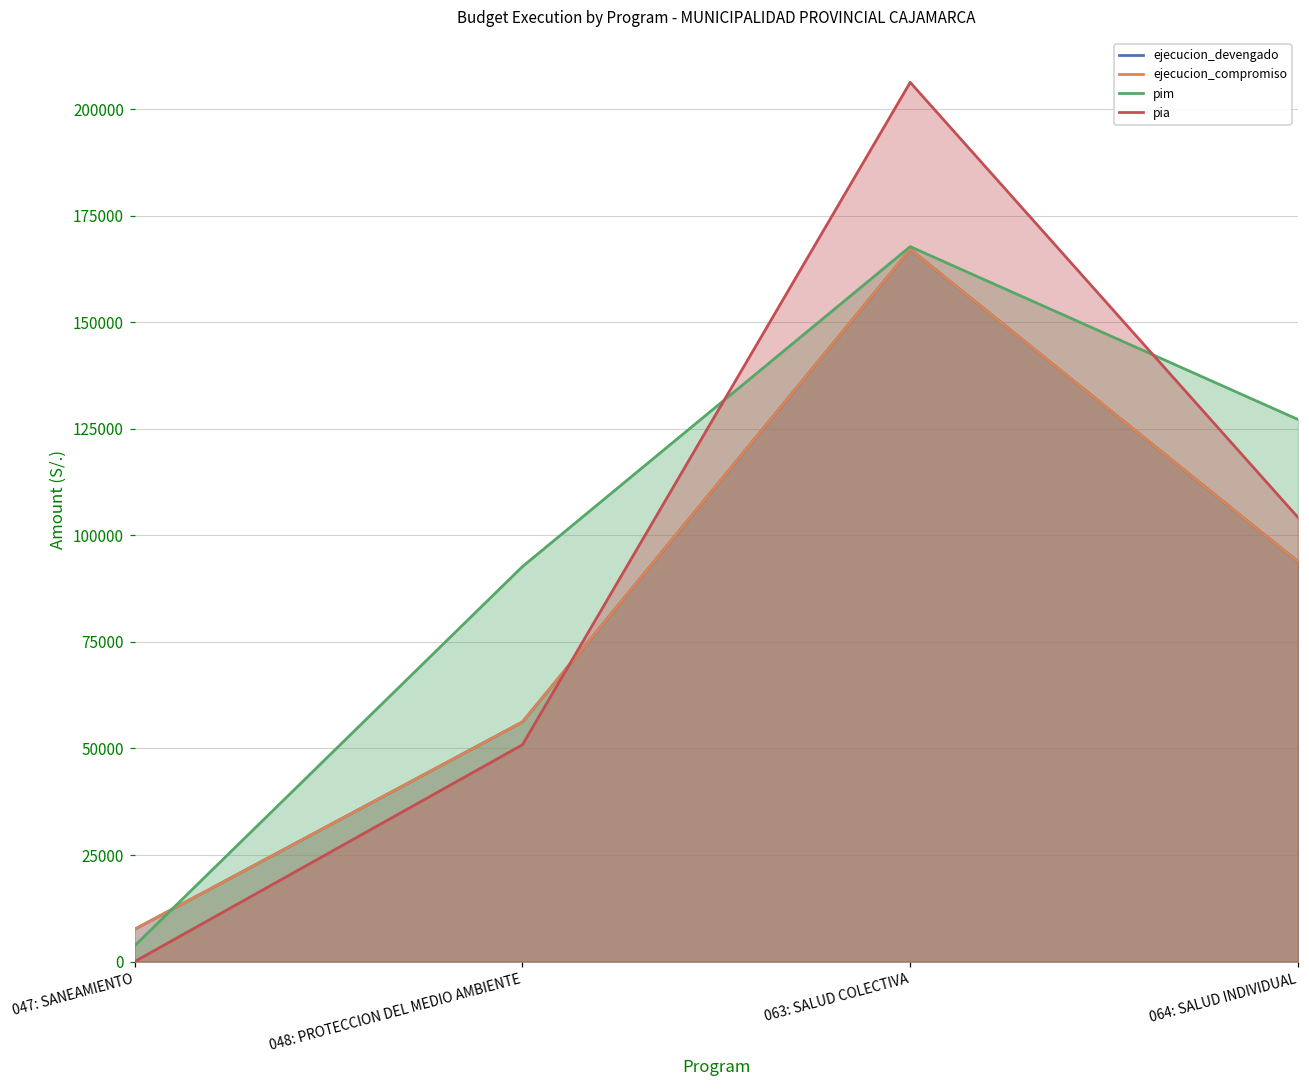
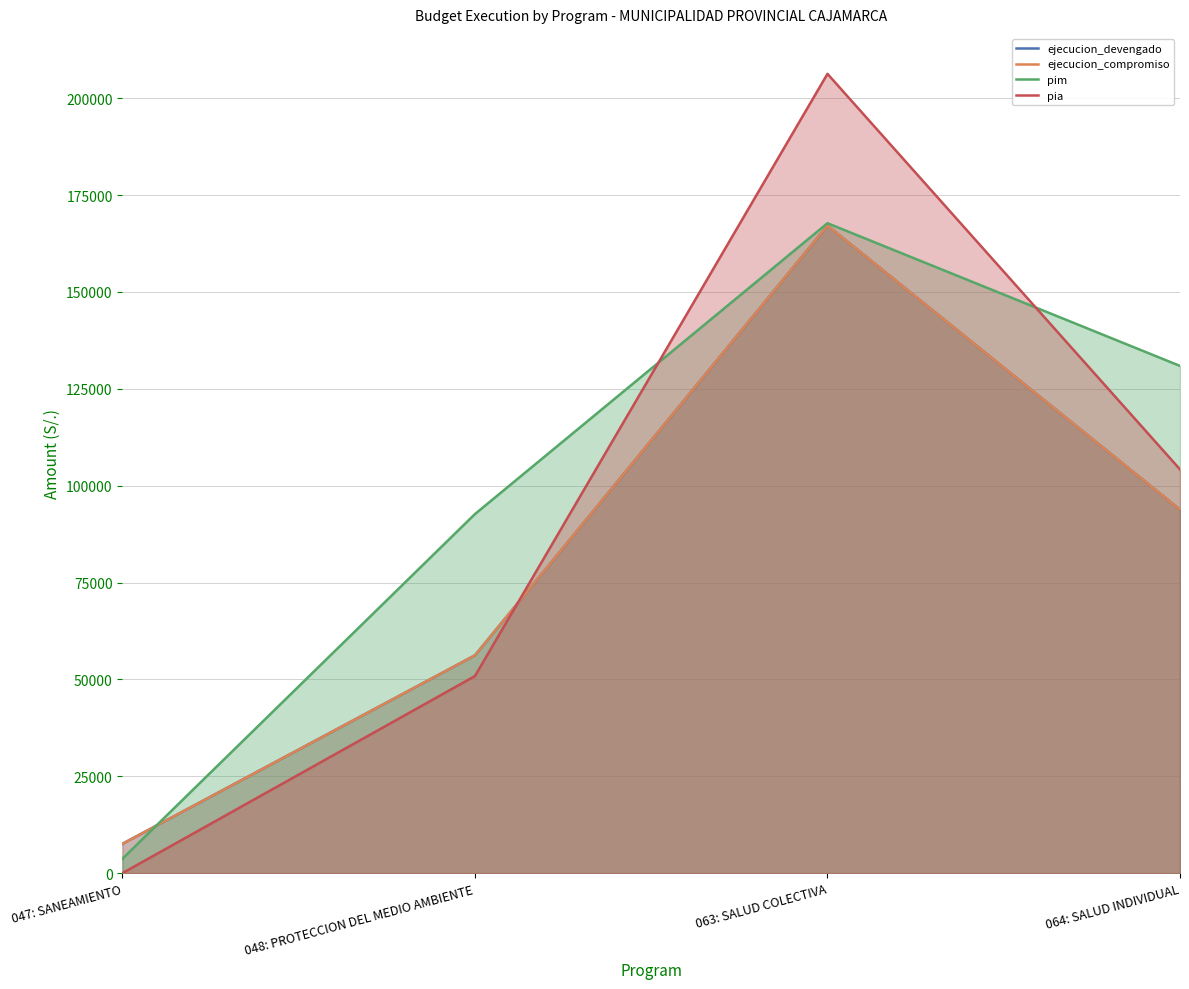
pim, 064: SALUD INDIVIDUAL: 127000 -> 131000
